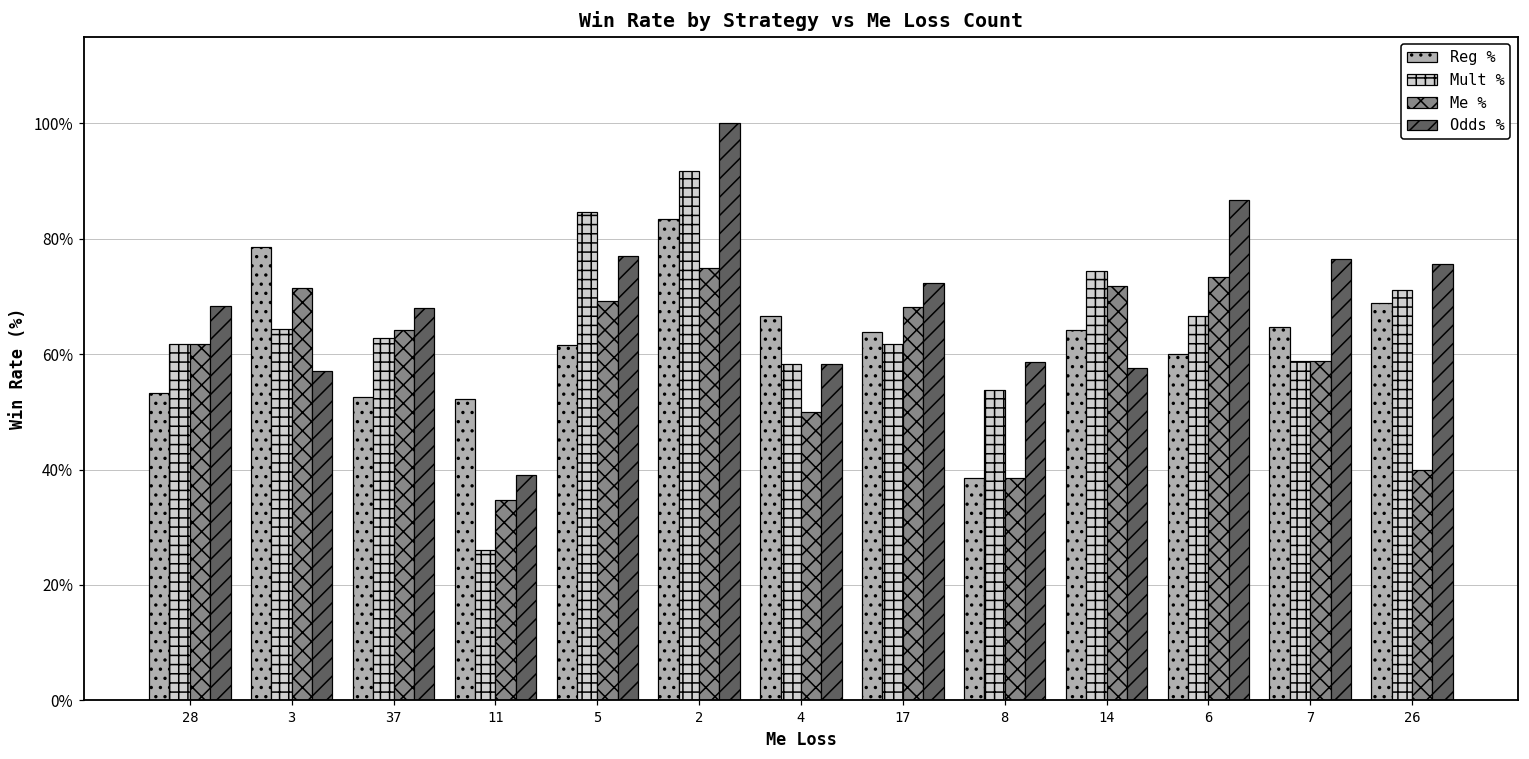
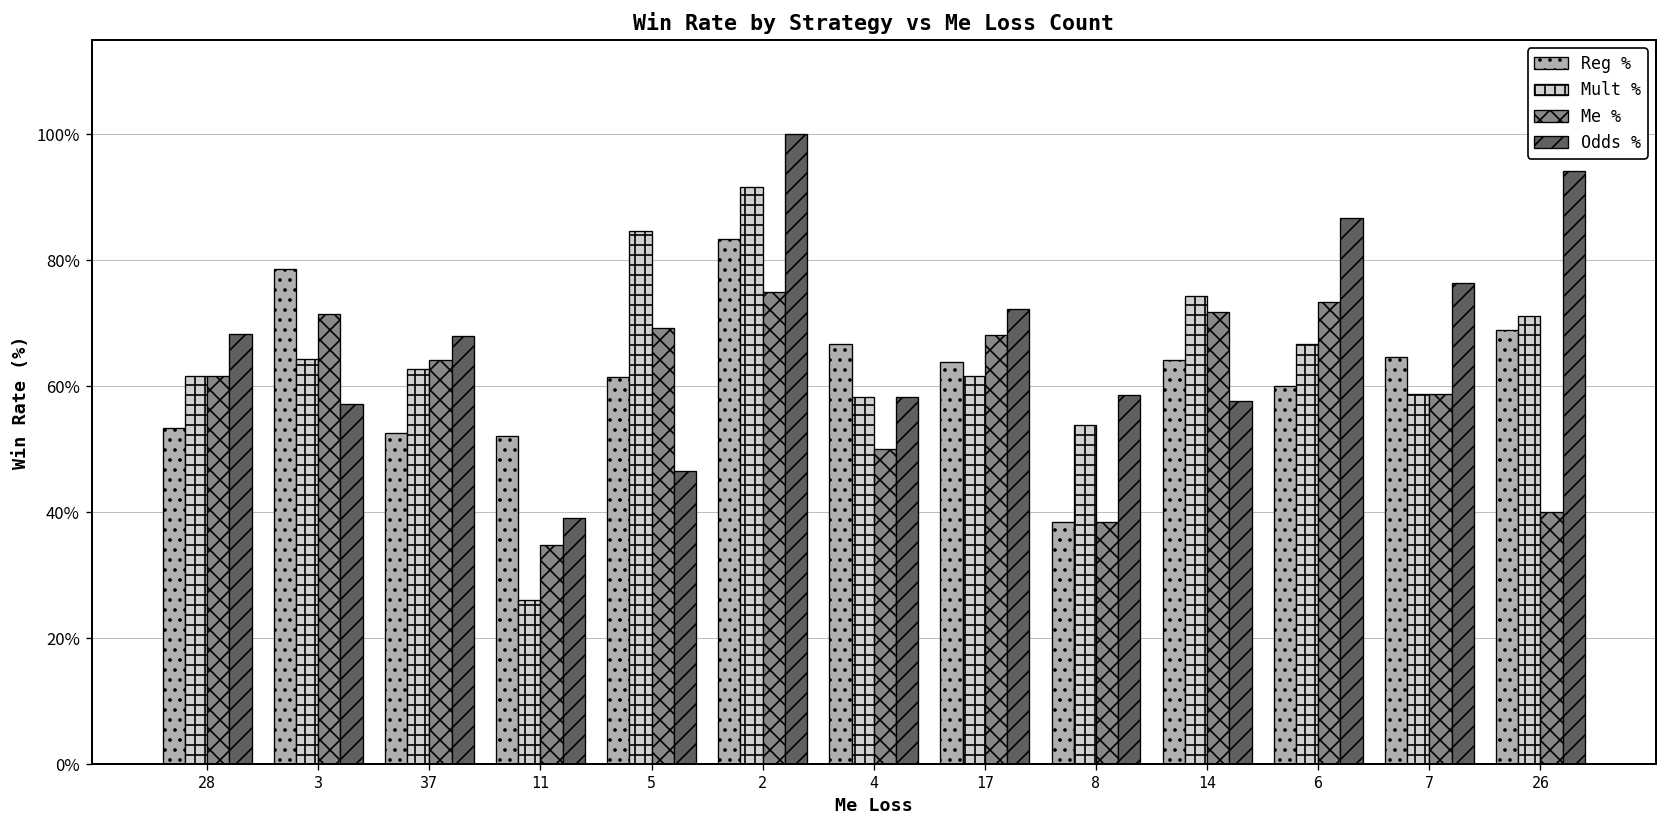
Odds %, 5: 77% -> 47%
Odds %, 26: 76% -> 94%
